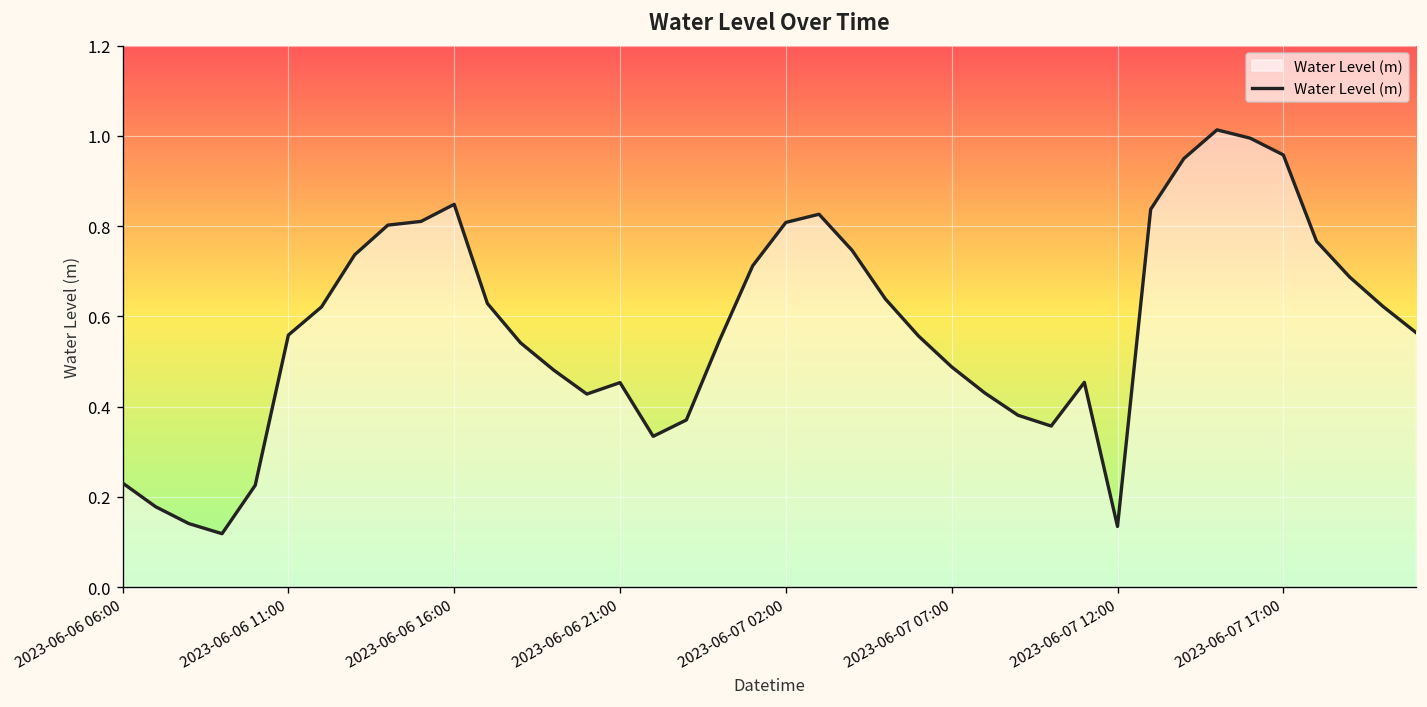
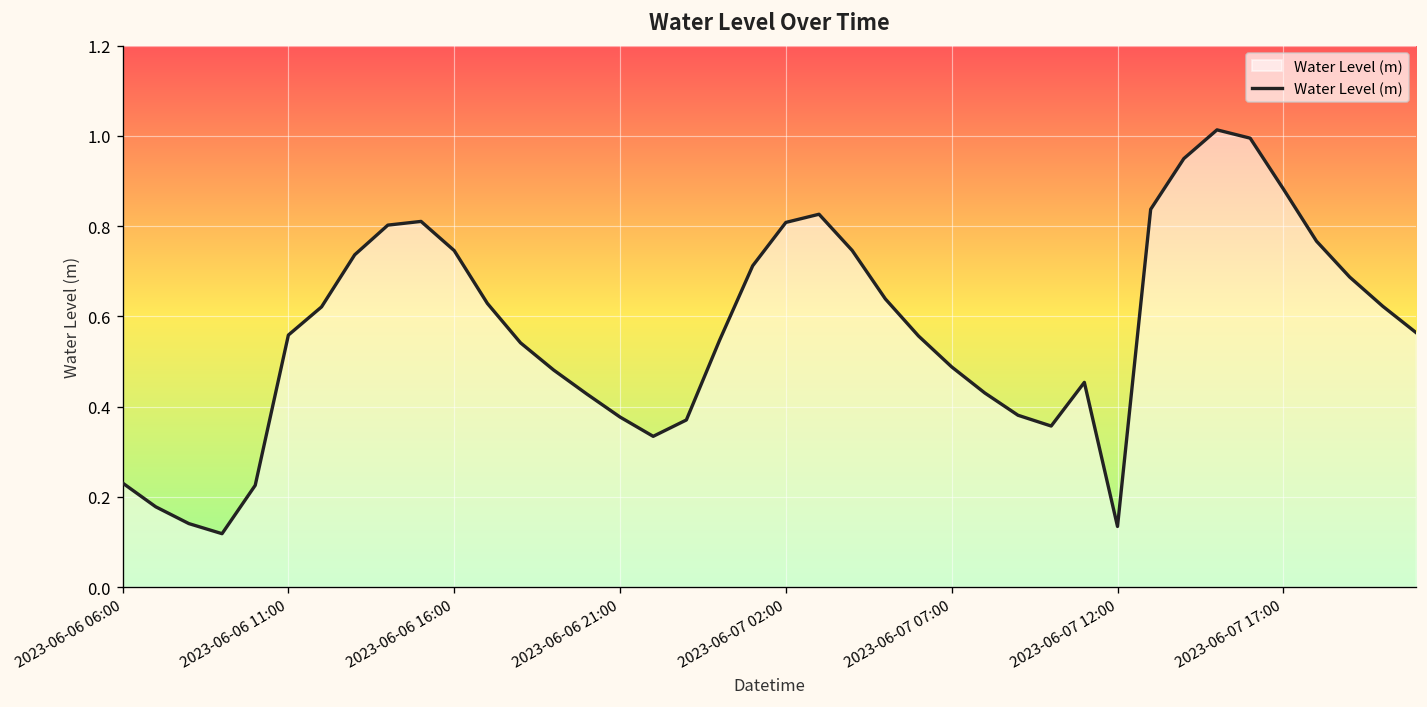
2023-06-06 16:00: 0.85 -> 0.75
2023-06-06 21:00: 0.45 -> 0.38
2023-06-07 17:00: 0.96 -> 0.88
